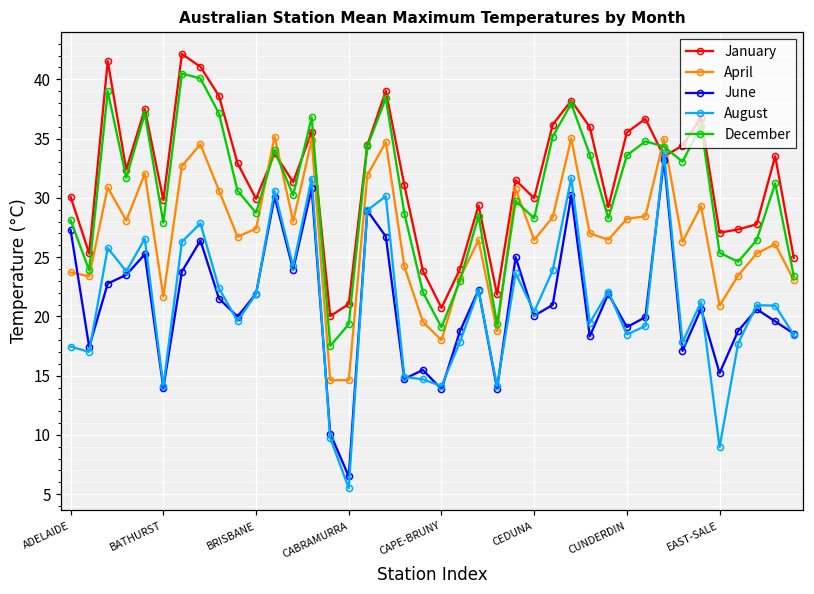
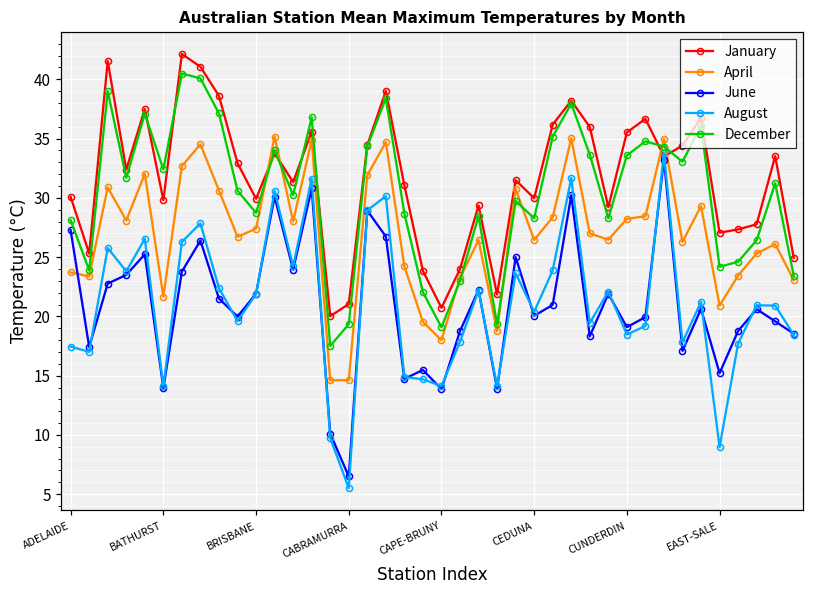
December, BATHURST: 27.9 -> 32.4
December, EAST-SALE: 25.4 -> 24.2
